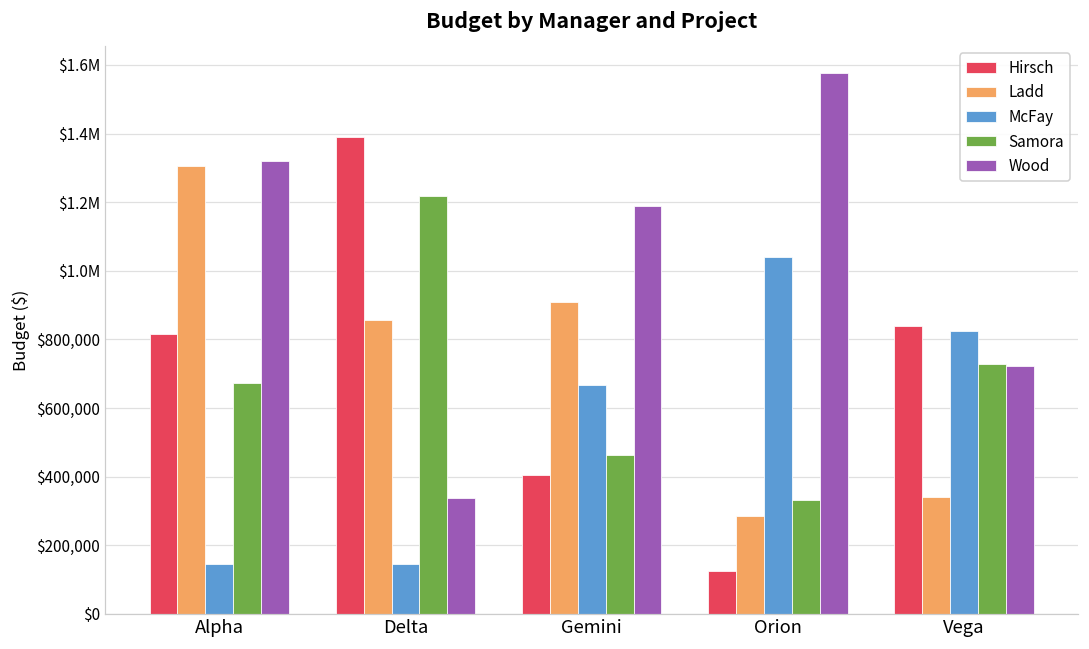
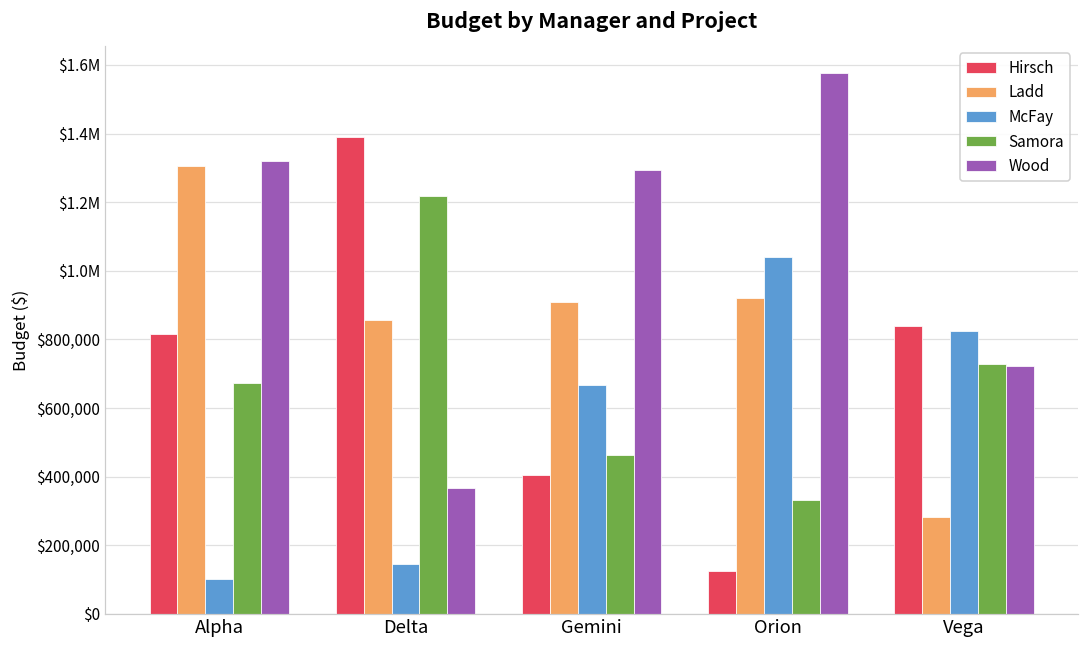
McFay, Alpha: $150,000 -> $100,000
Wood, Delta: $340,000 -> $370,000
Wood, Gemini: $1,190,000 -> $1,290,000
Ladd, Orion: $280,000 -> $920,000
Ladd, Vega: $340,000 -> $280,000
